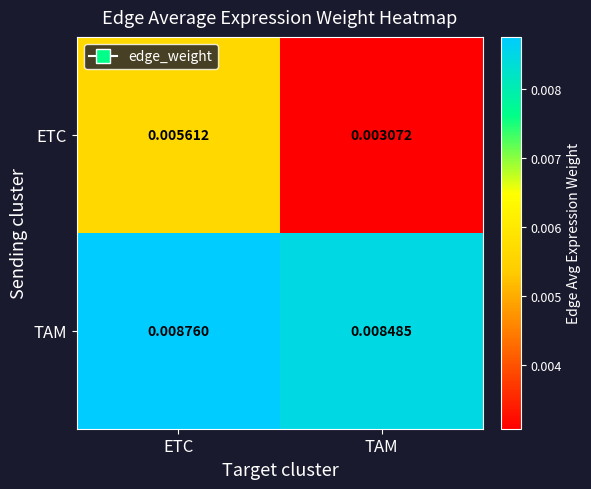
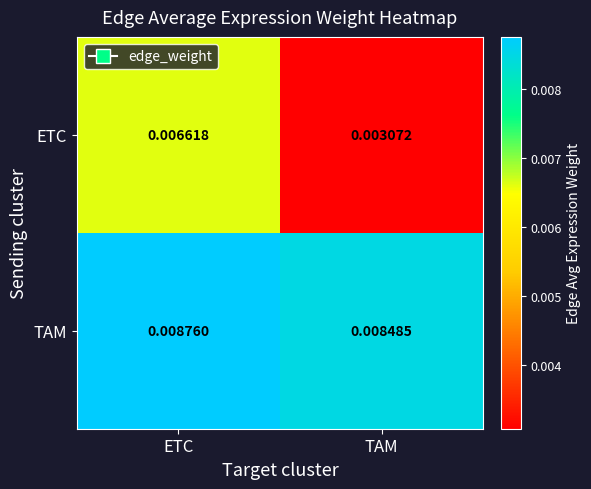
ETC, ETC: 0.005612 -> 0.006618
